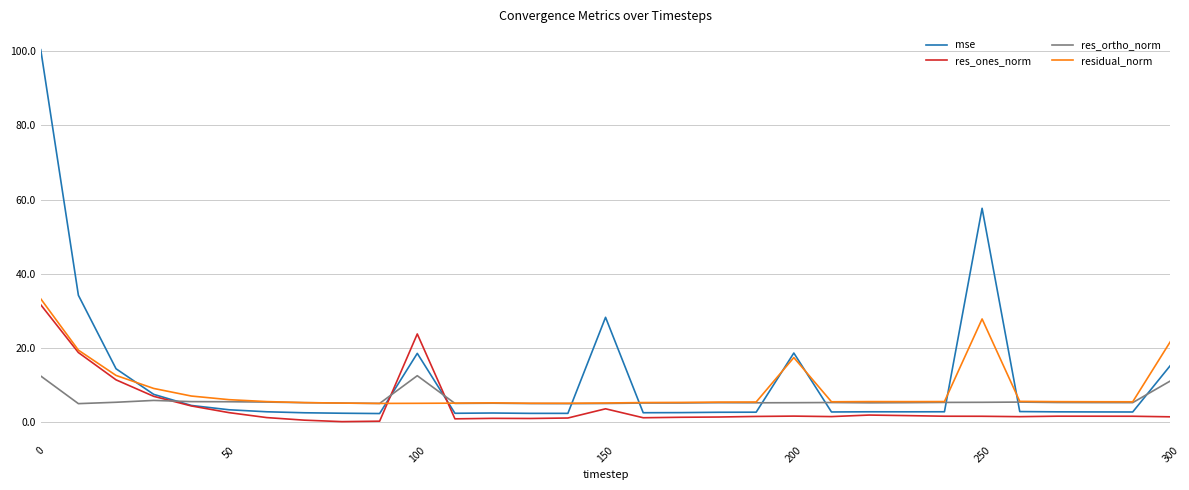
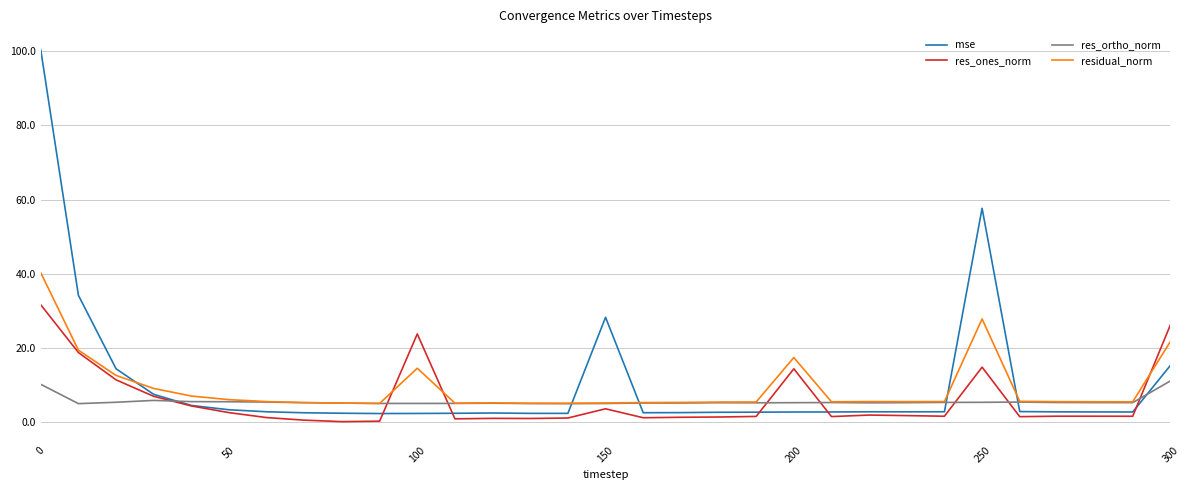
res_ortho_norm, 0: 12 -> 10
residual_norm, 0: 33 -> 40
mse, 100: 19 -> 2
res_ortho_norm, 100: 12 -> 5
residual_norm, 100: 5 -> 15
mse, 200: 19 -> 3
res_ones_norm, 200: 2 -> 14
res_ones_norm, 250: 2 -> 15
res_ones_norm, 300: 1 -> 26
